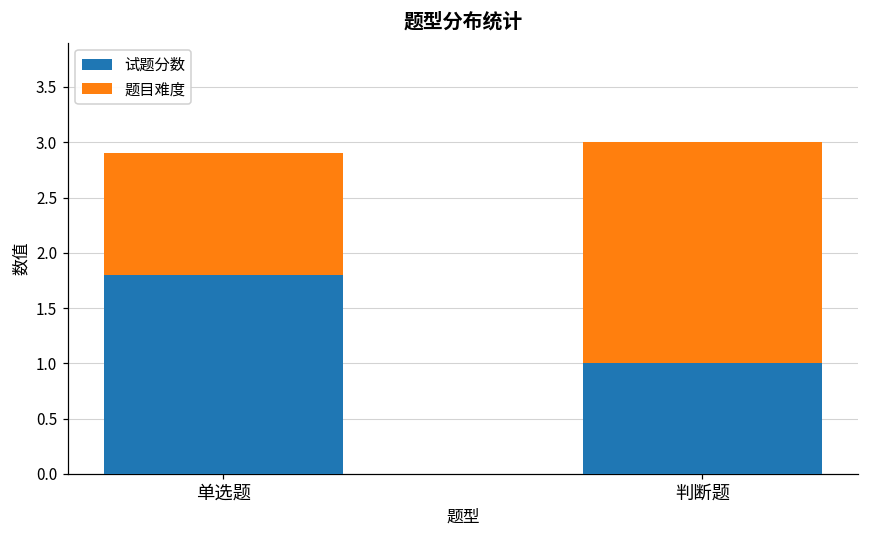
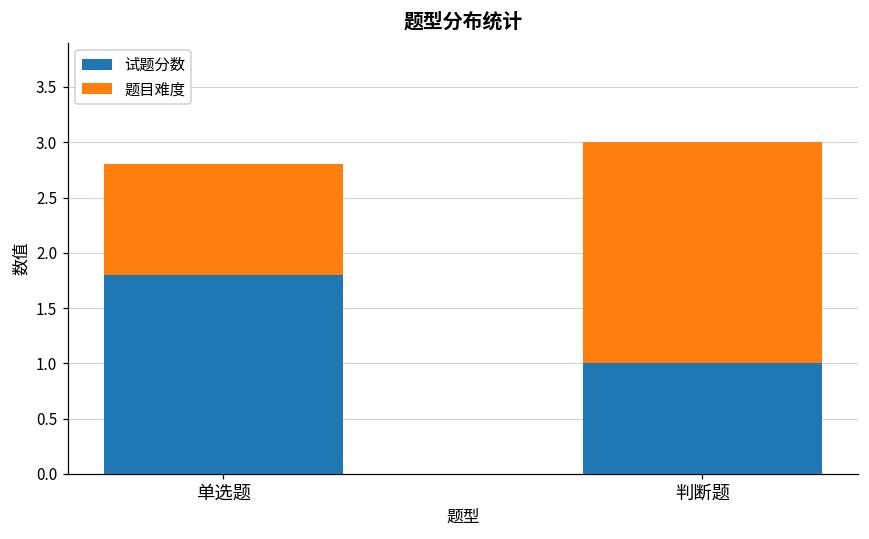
题目难度, 单选题: 1.1 -> 1.0
